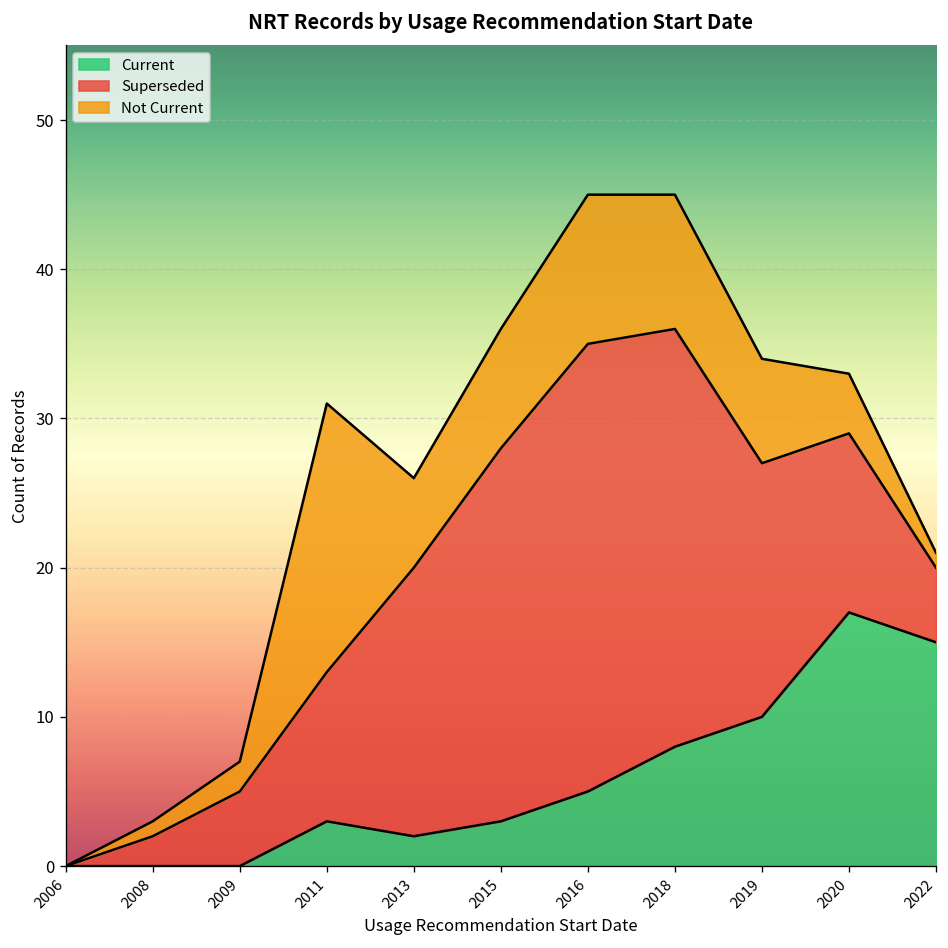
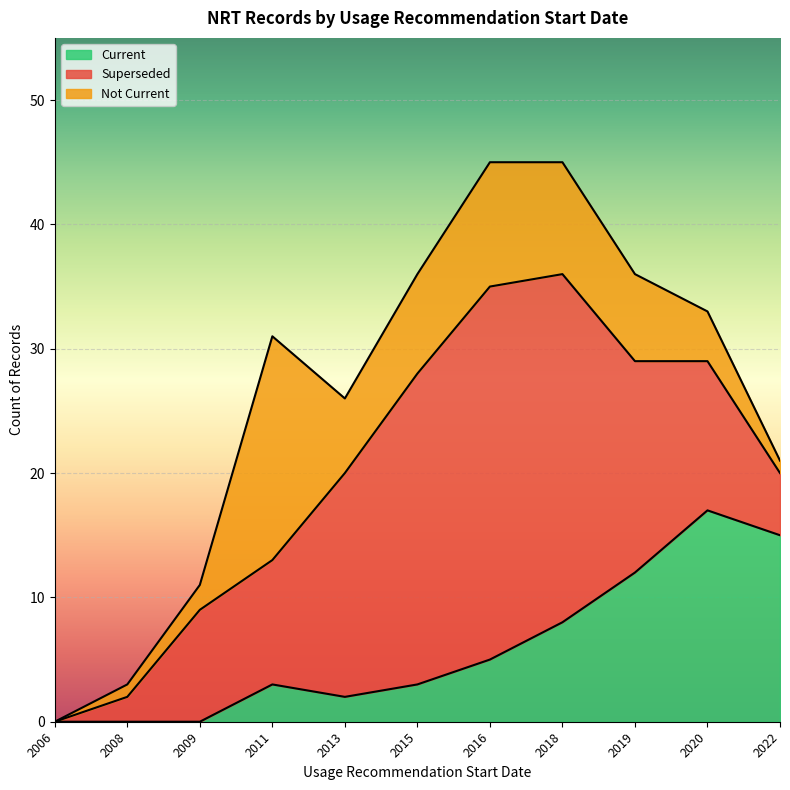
Superseded, 2009: 5 -> 9
Current, 2019: 10 -> 12
